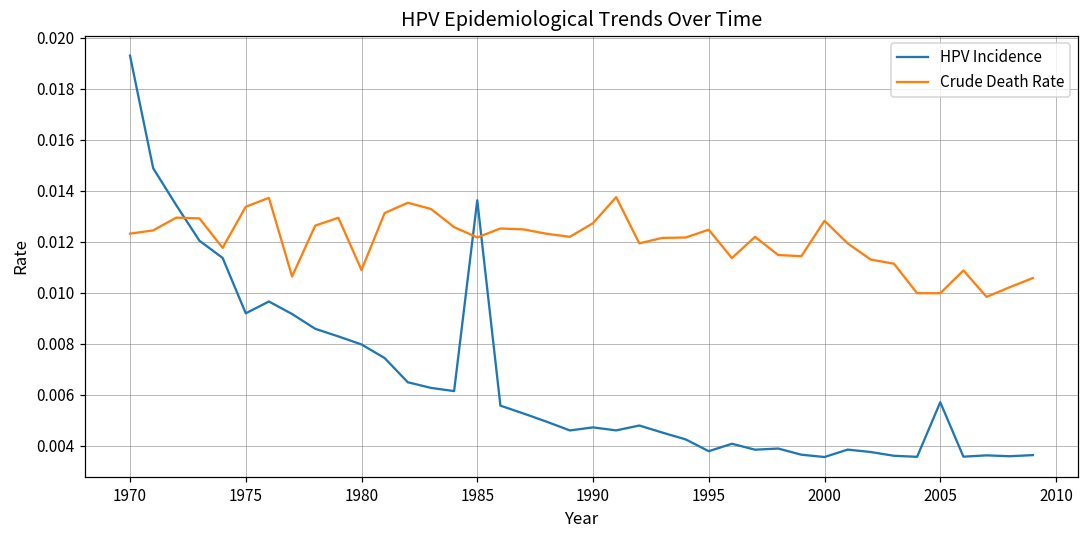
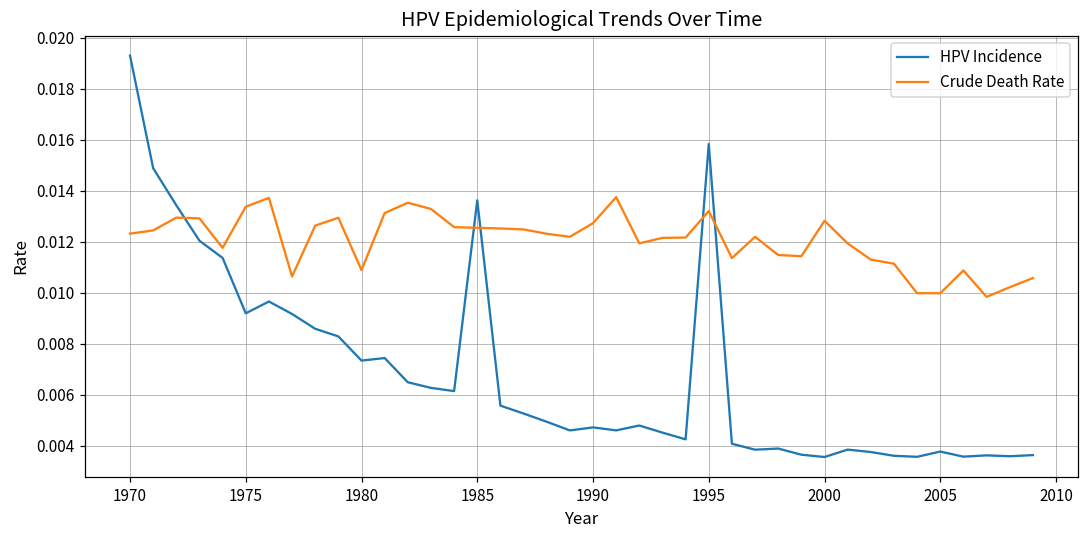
HPV Incidence, 1980: 0.0080 -> 0.0073
Crude Death Rate, 1985: 0.0122 -> 0.0125
HPV Incidence, 1995: 0.0038 -> 0.0158
Crude Death Rate, 1995: 0.0125 -> 0.0132
HPV Incidence, 2005: 0.0057 -> 0.0038
